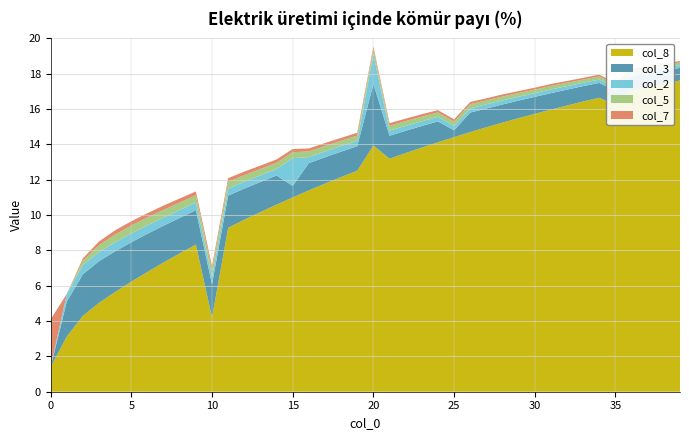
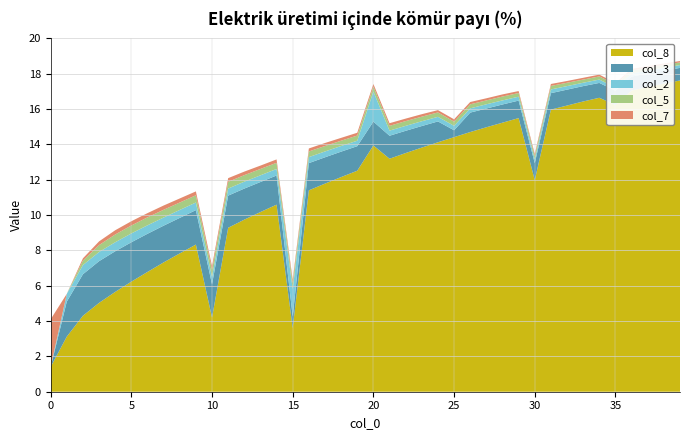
col_8, 15: 11.0 -> 3.6
col_3, 20: 3.5 -> 1.3
col_8, 30: 15.7 -> 12.0
